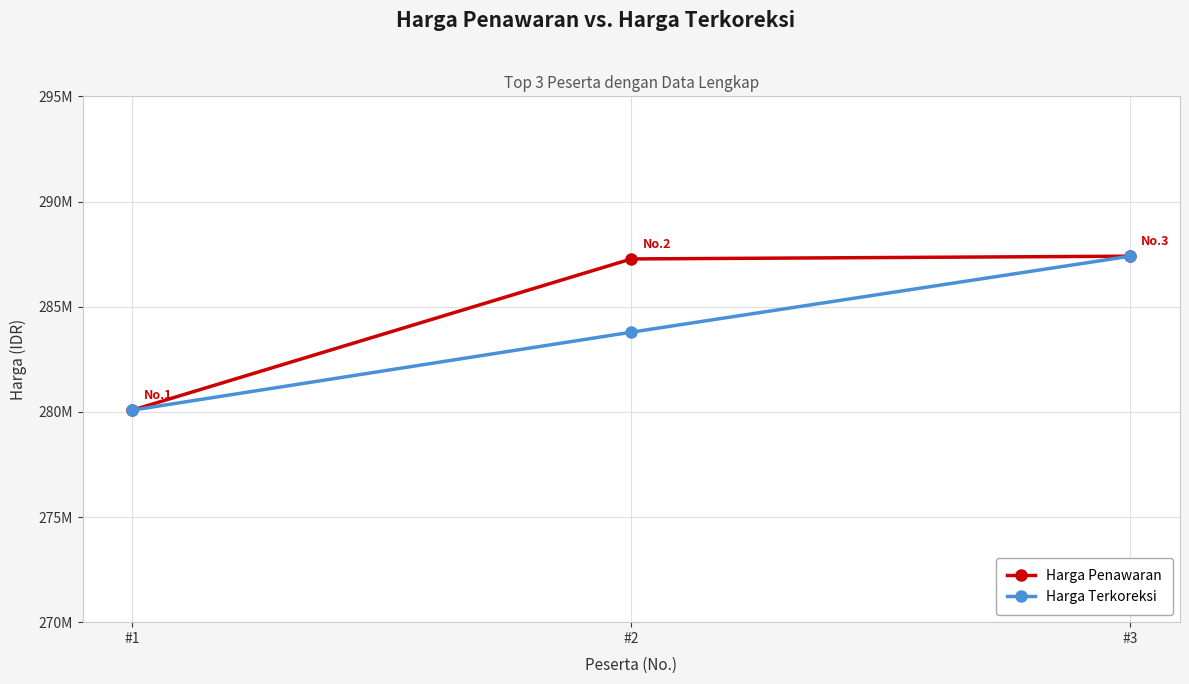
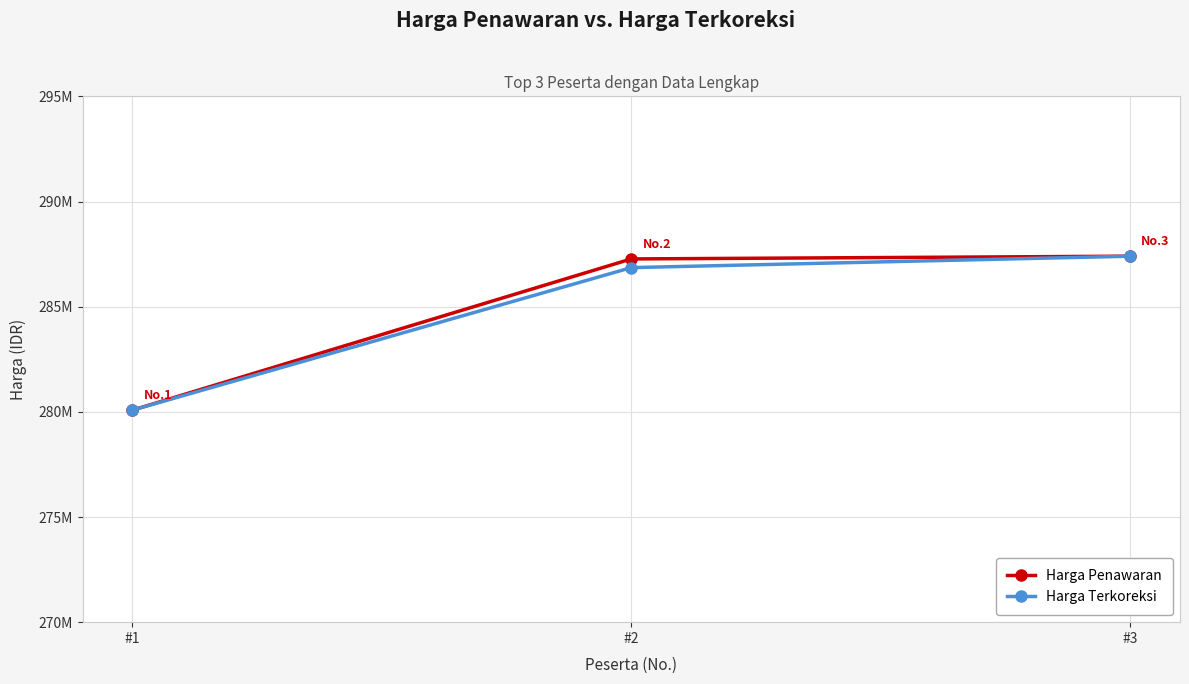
Harga Terkoreksi, #2: 283800000 -> 286900000
